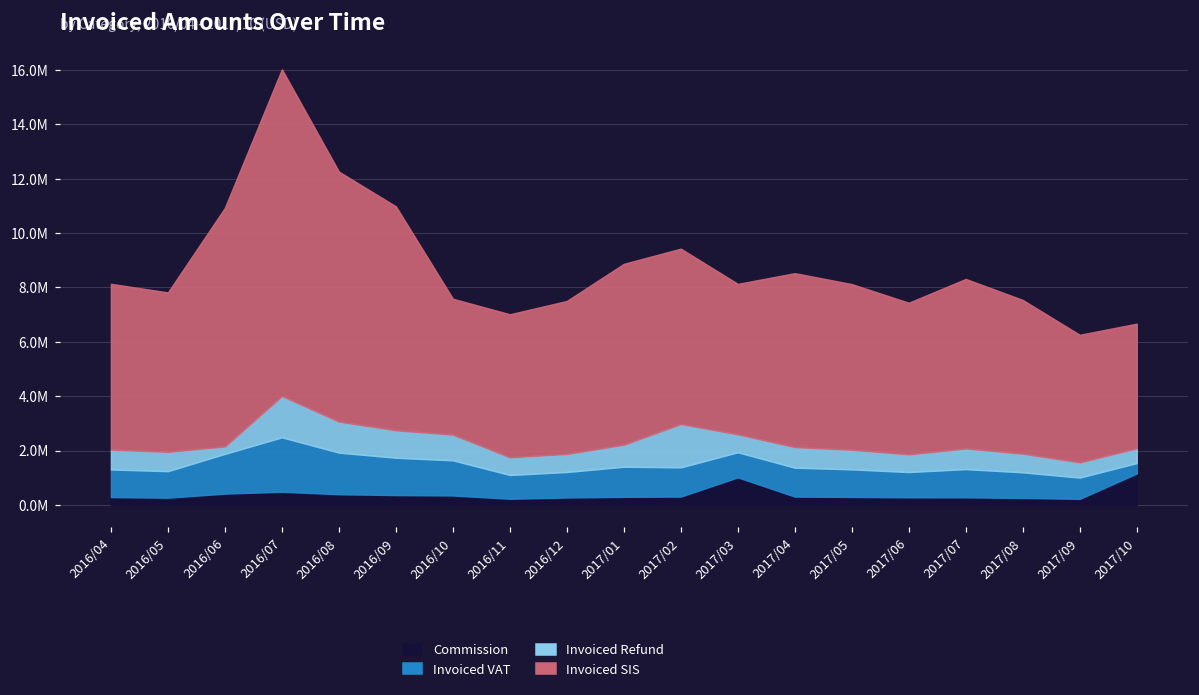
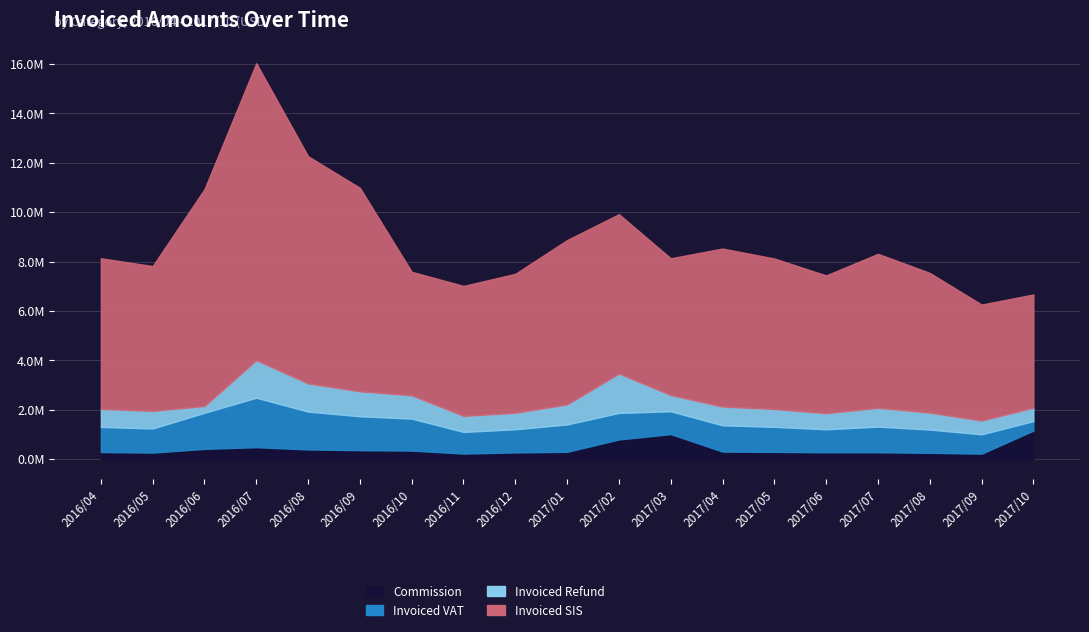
Commission, 2017/02: 300000 -> 800000
